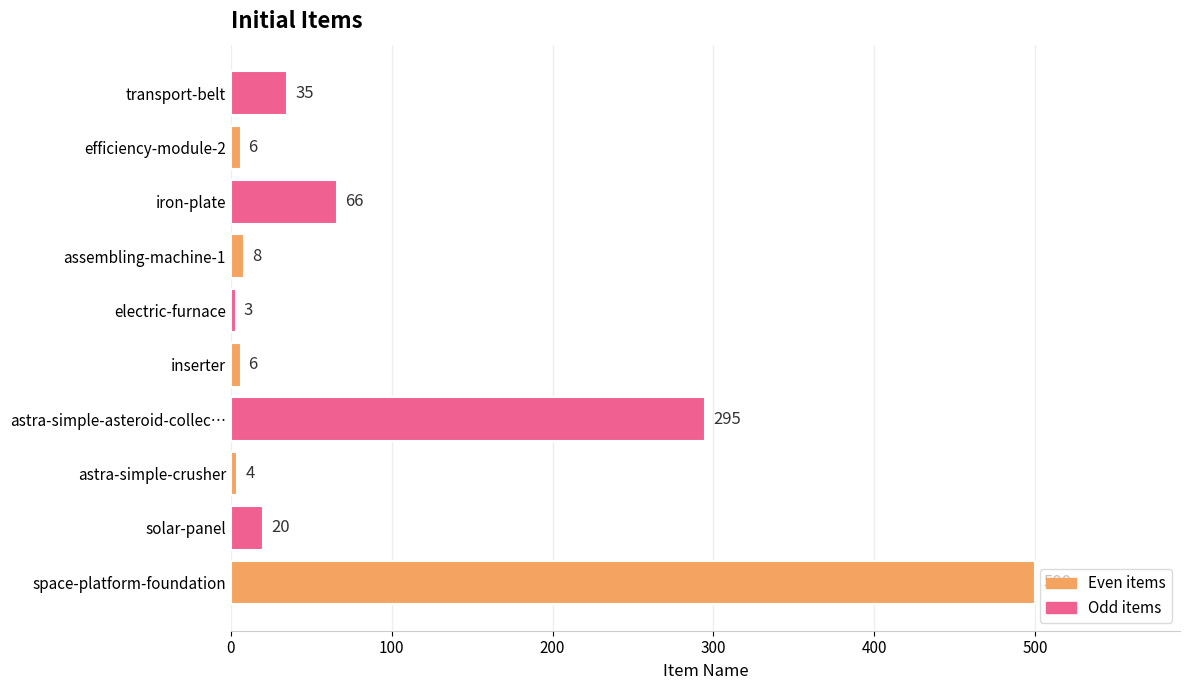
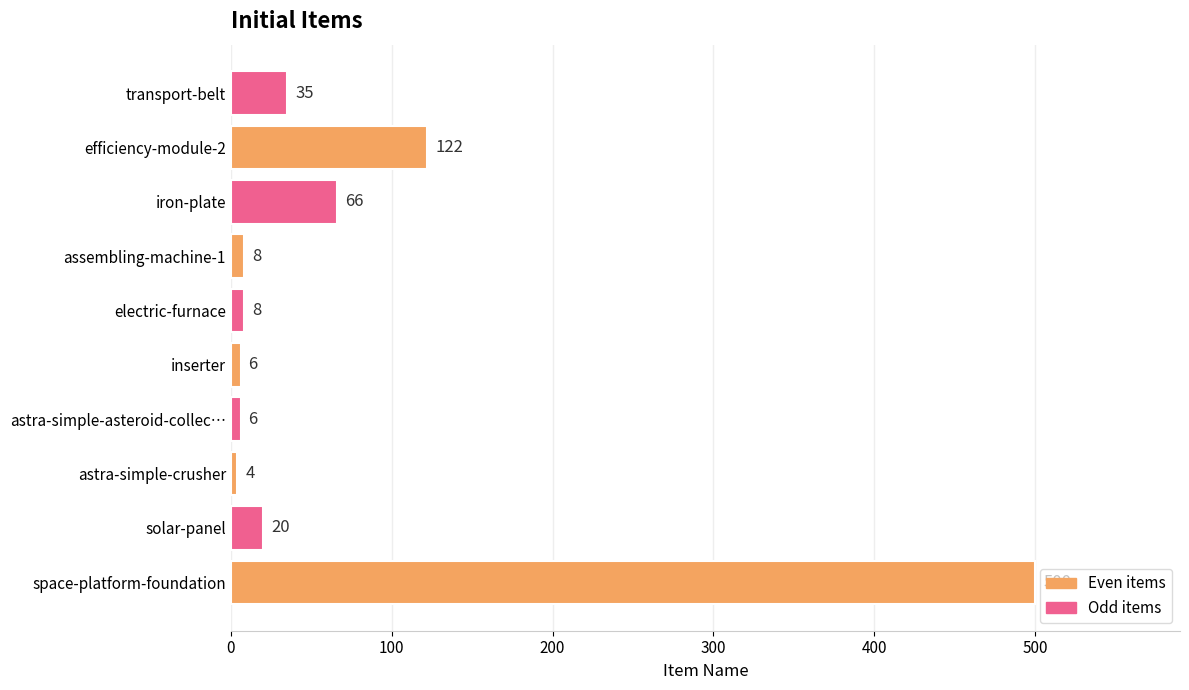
efficiency-module-2: 6 -> 122
electric-furnace: 3 -> 8
astra-simple-asteroid-collec…: 295 -> 6
